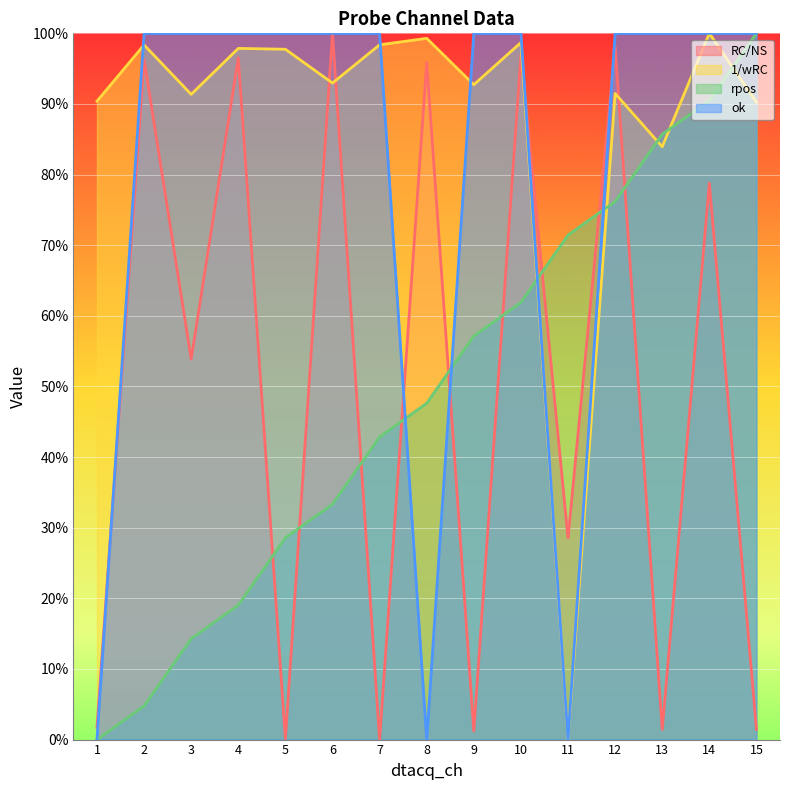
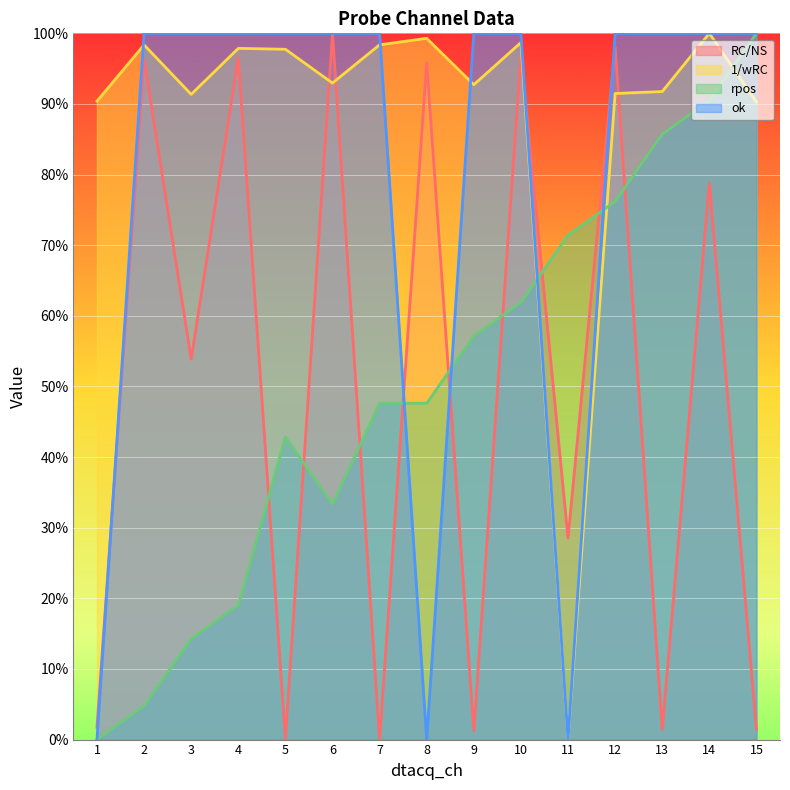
rpos, 5: 29% -> 43%
rpos, 7: 43% -> 48%
1/wRC, 13: 84% -> 92%
